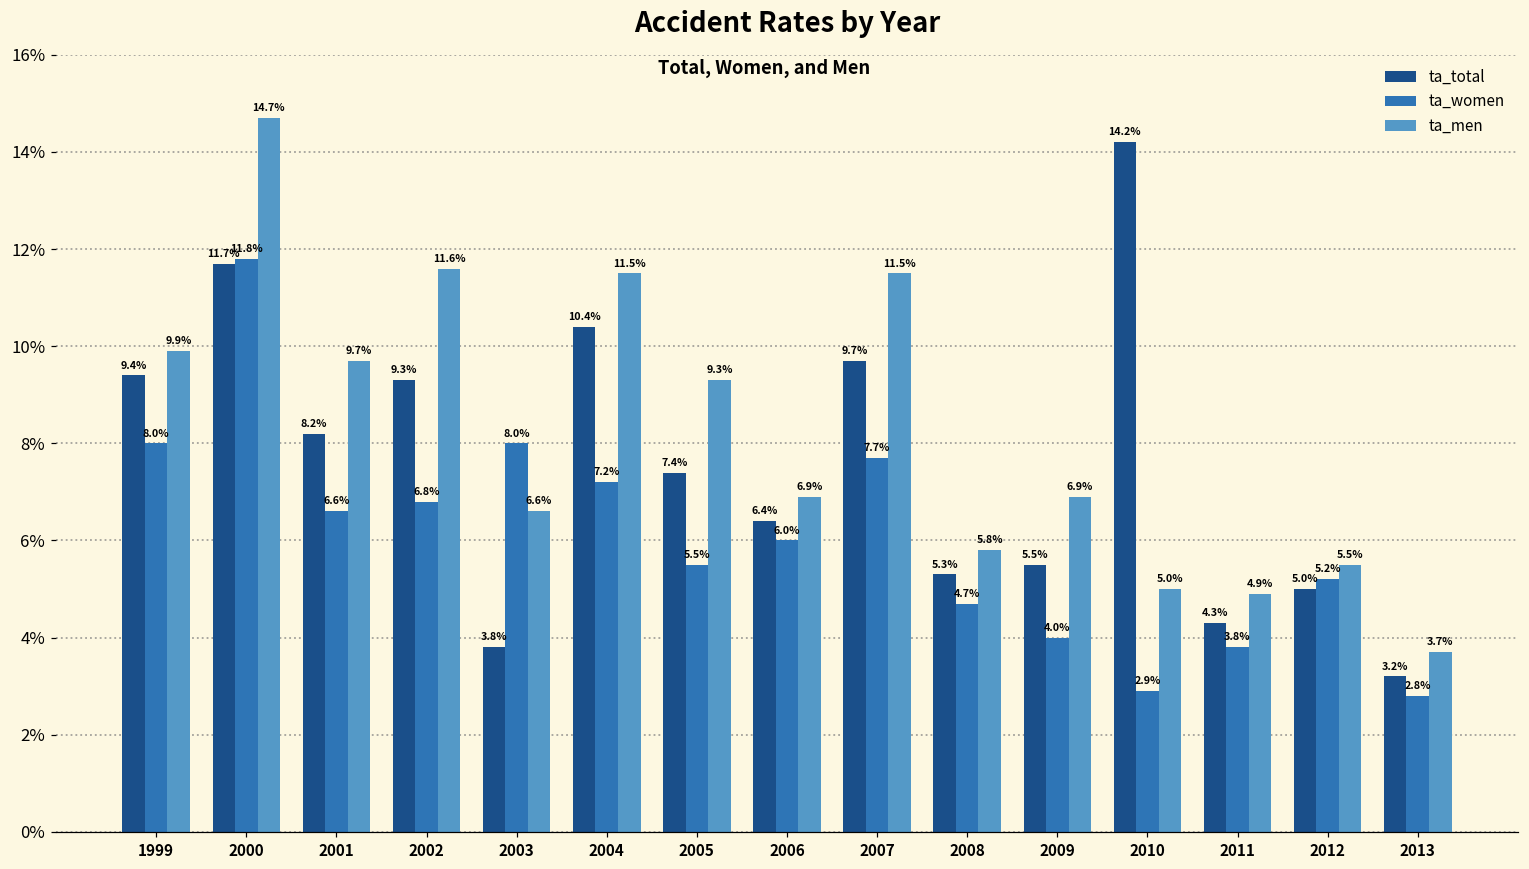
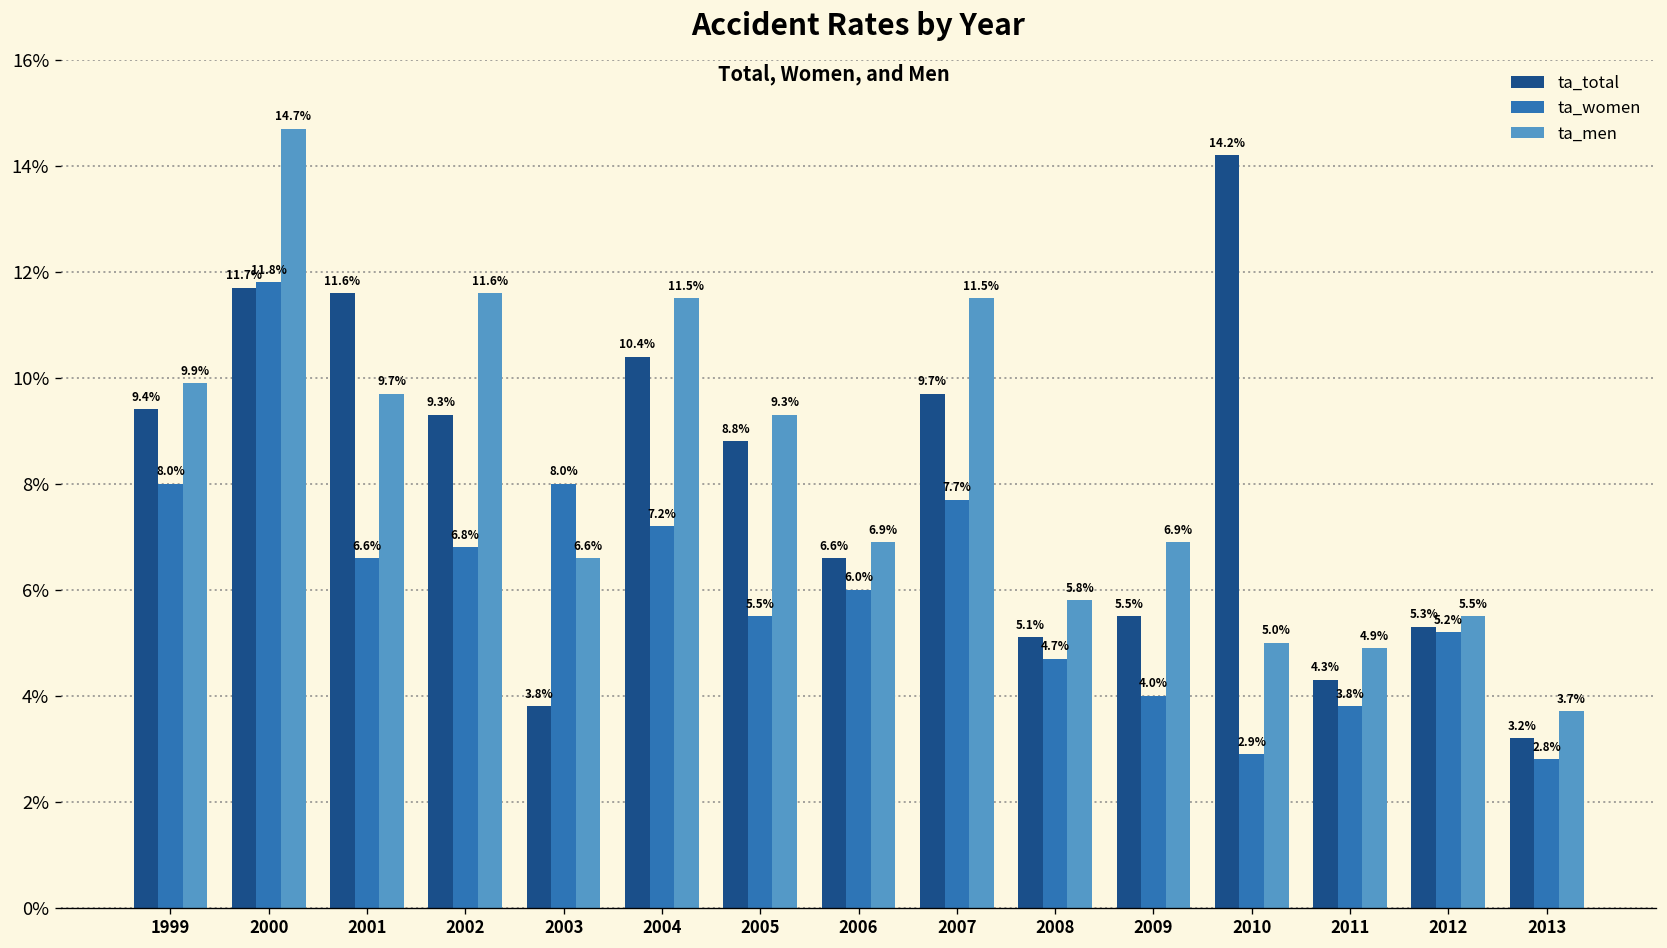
ta_total, 2001: 8.2% -> 11.6%
ta_total, 2005: 7.4% -> 8.8%
ta_total, 2006: 6.4% -> 6.6%
ta_total, 2008: 5.3% -> 5.1%
ta_total, 2012: 5.0% -> 5.3%
